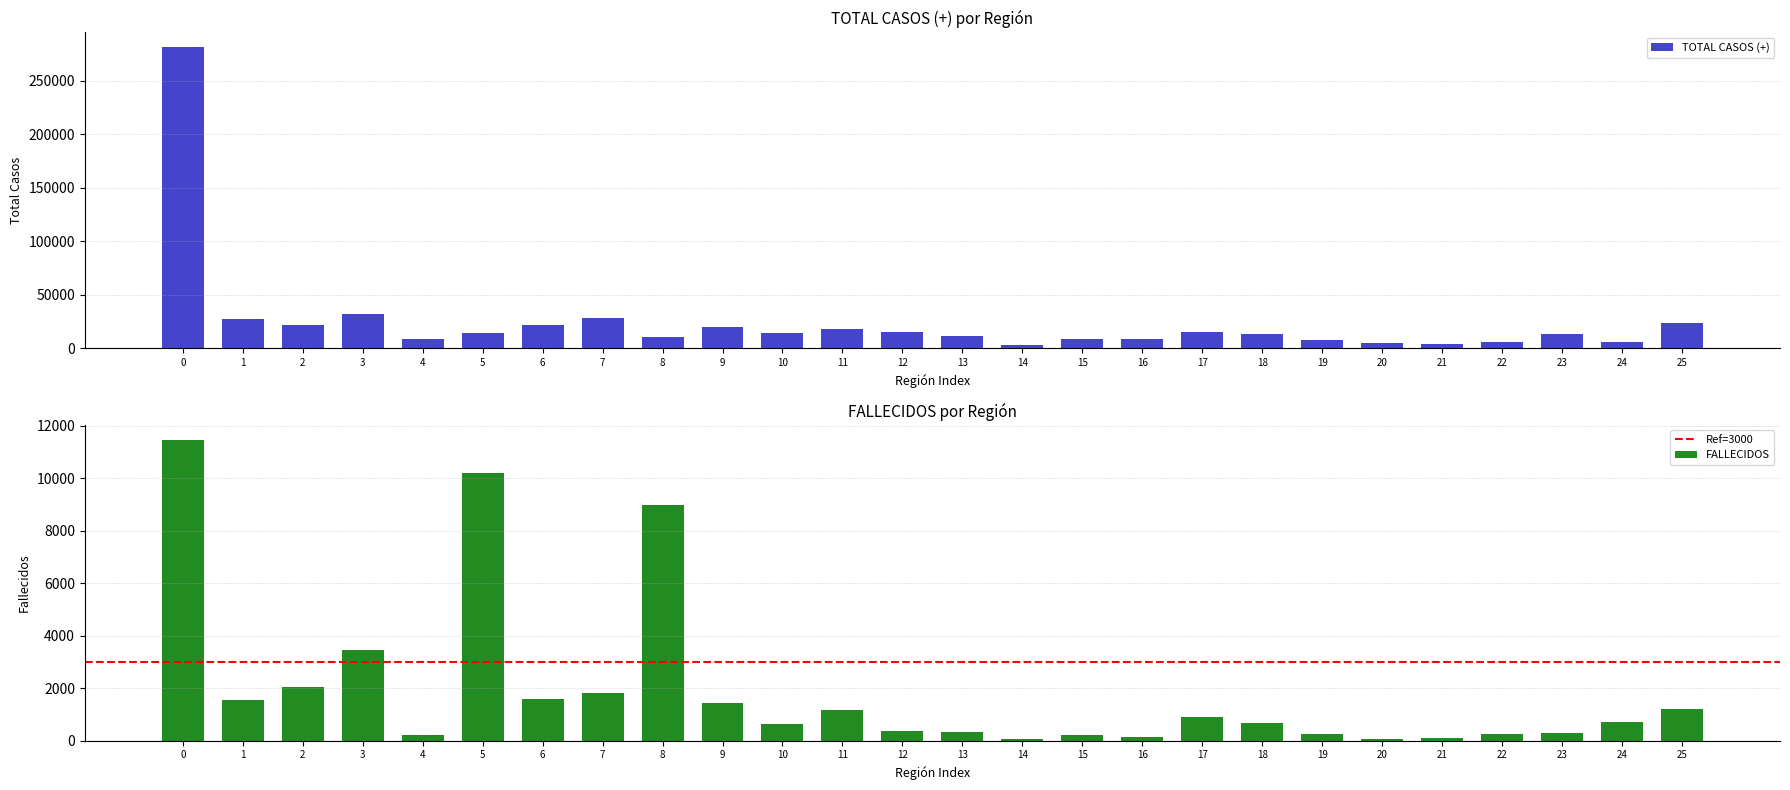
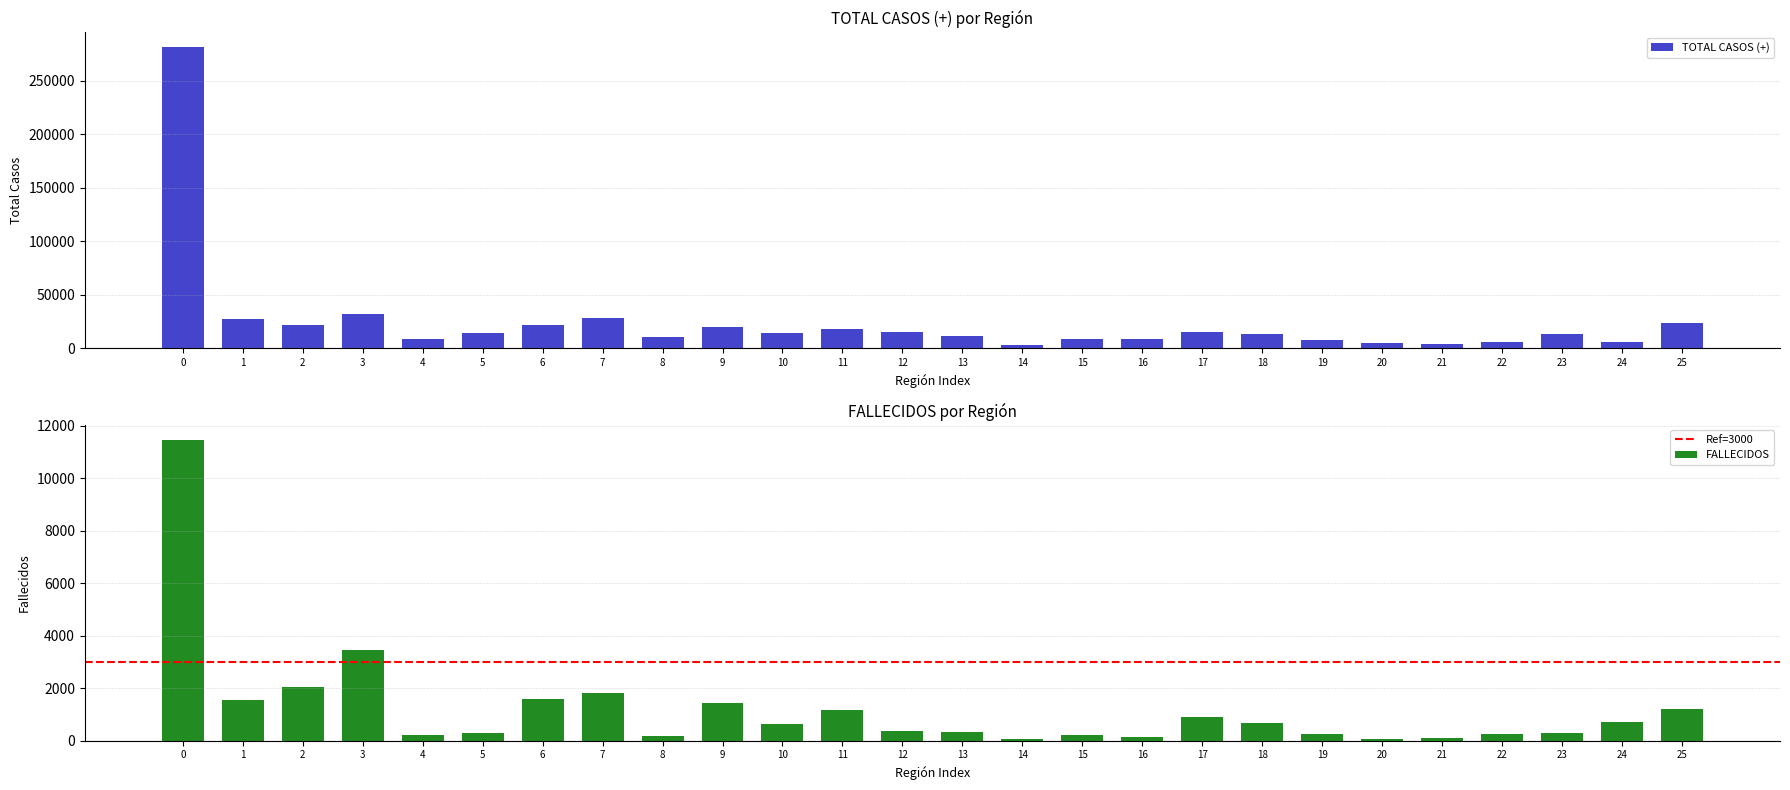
FALLECIDOS por Región, 5: 10200 -> 300
FALLECIDOS por Región, 8: 9000 -> 200
